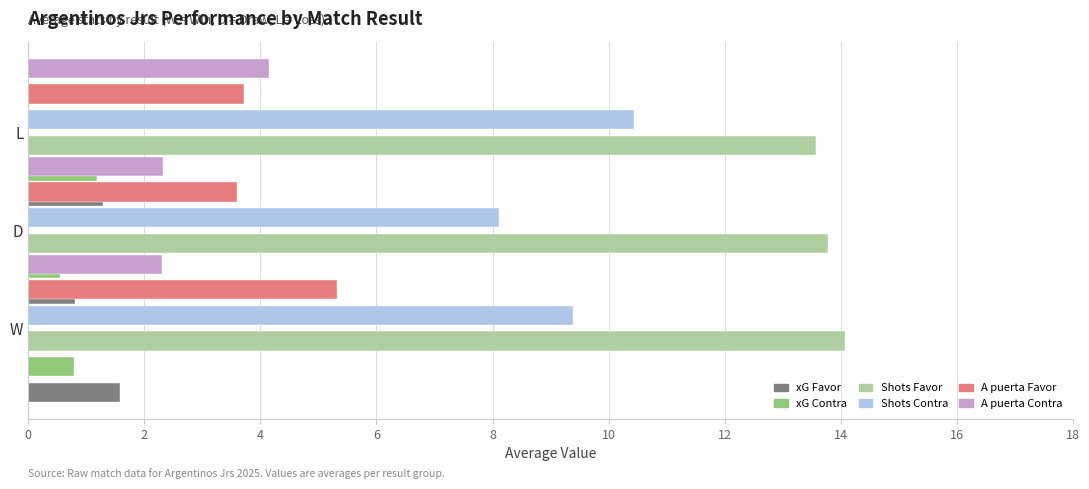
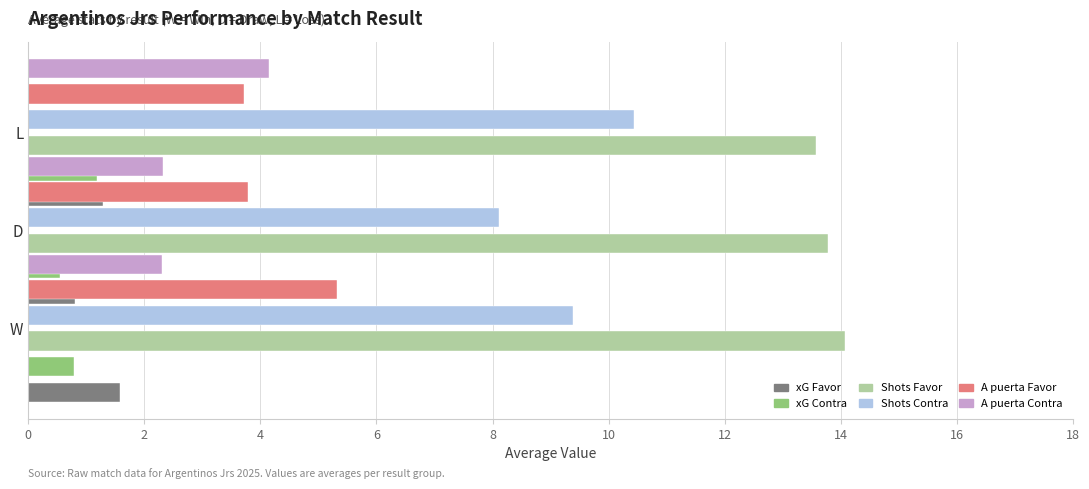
A puerta Favor, D: 3.6 -> 3.8
